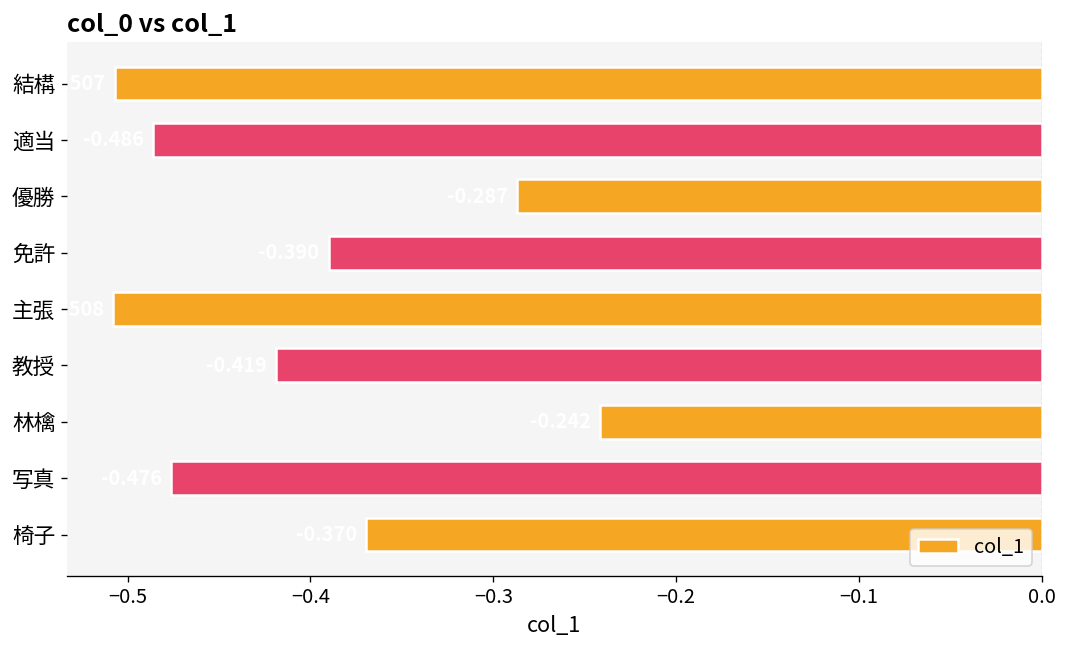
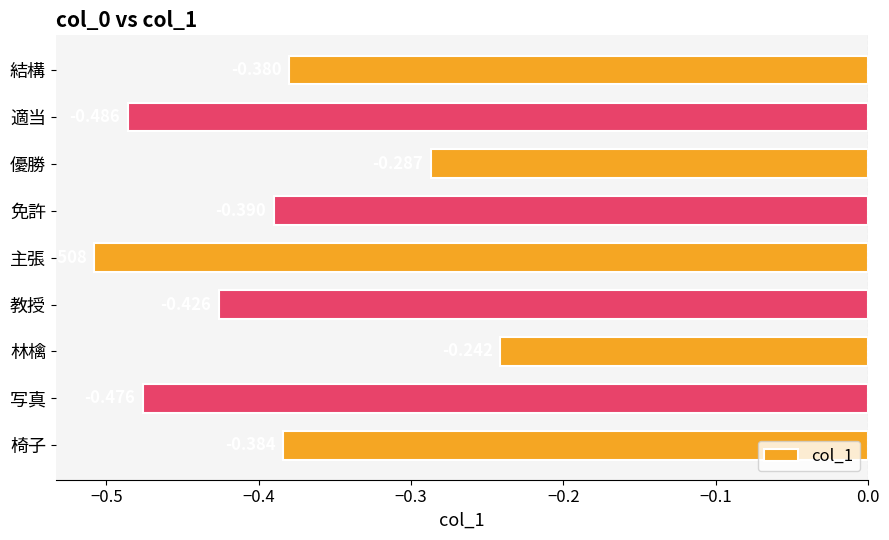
結構: -0.507 -> -0.380
教授: -0.419 -> -0.426
椅子: -0.370 -> -0.384
